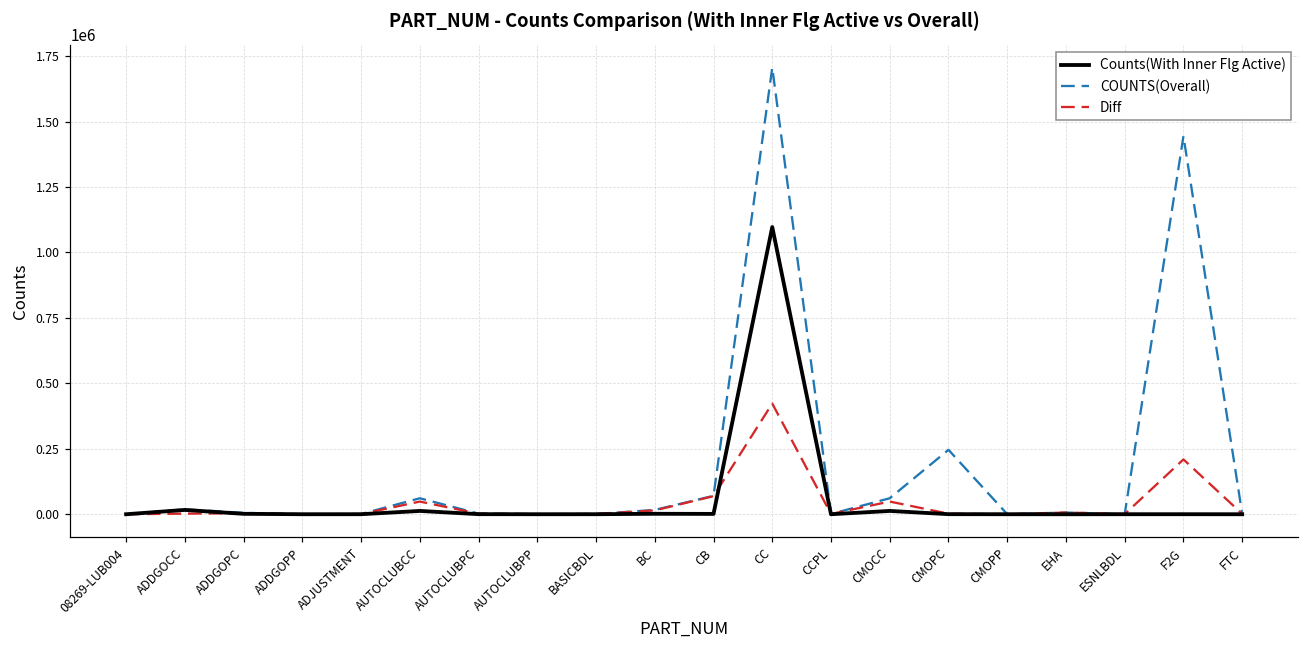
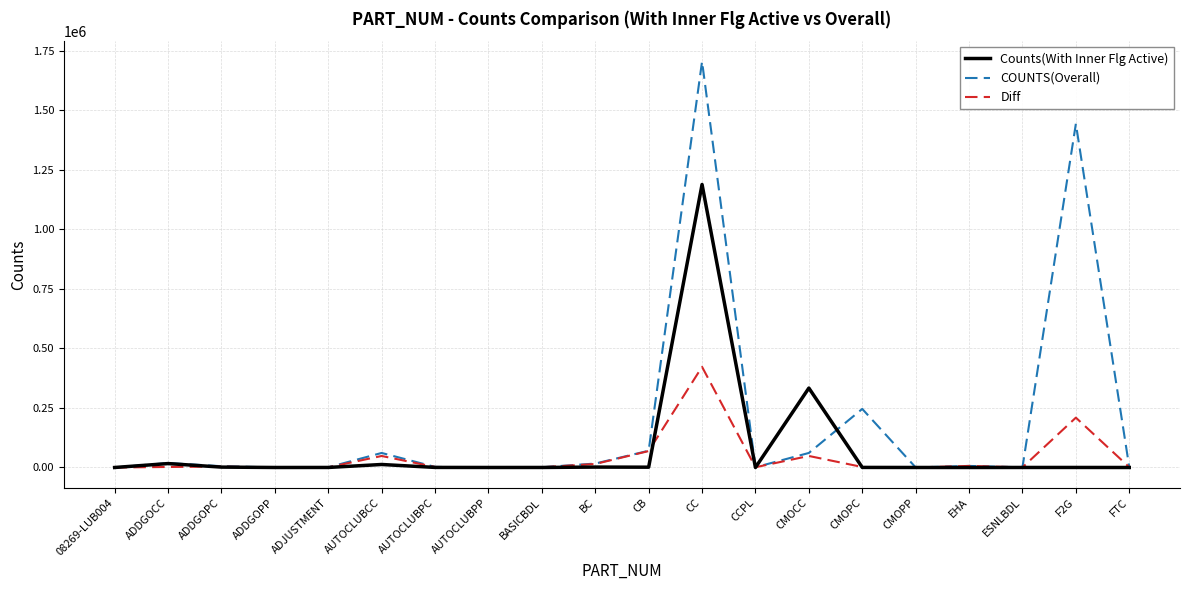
Counts(With Inner Flg Active), CC: 1100000 -> 1190000
Counts(With Inner Flg Active), CMOCC: 10000 -> 330000
